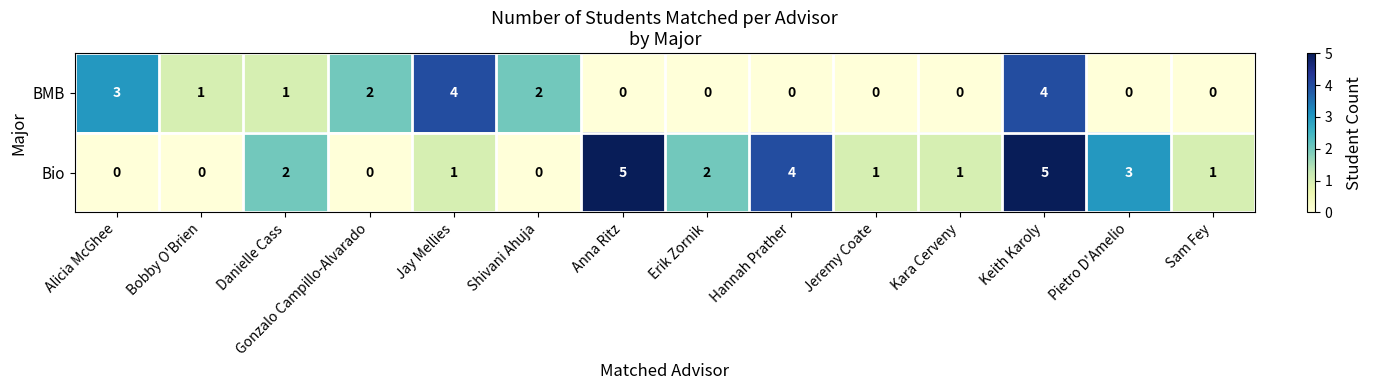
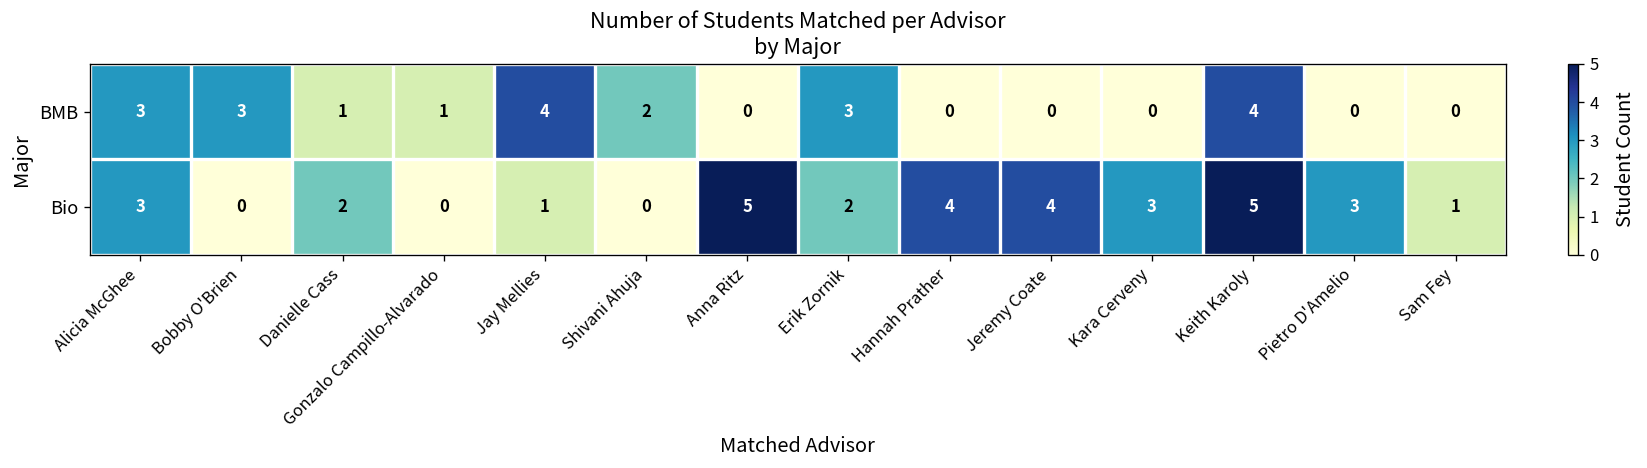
BMB, Bobby O'Brien: 1 -> 3
BMB, Gonzalo Campillo-Alvarado: 2 -> 1
BMB, Erik Zornik: 0 -> 3
Bio, Alicia McGhee: 0 -> 3
Bio, Jeremy Coate: 1 -> 4
Bio, Kara Cerveny: 1 -> 3
